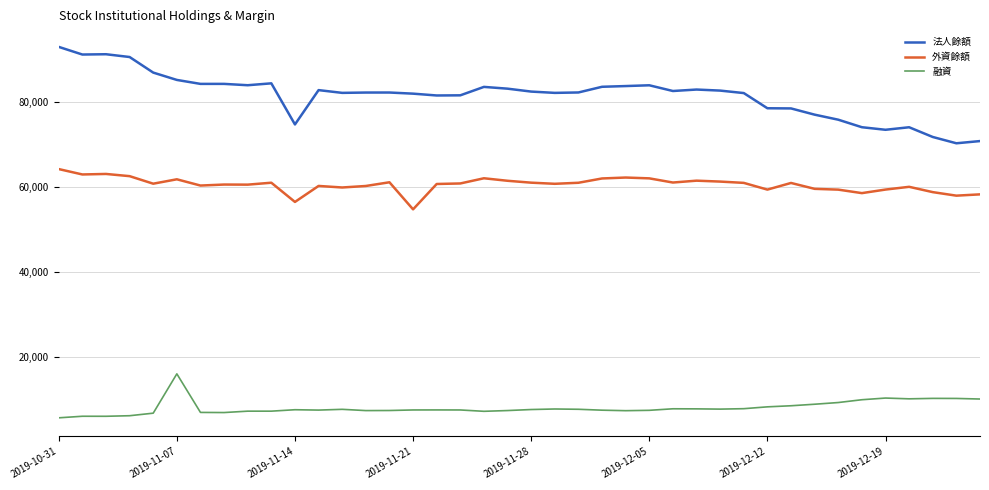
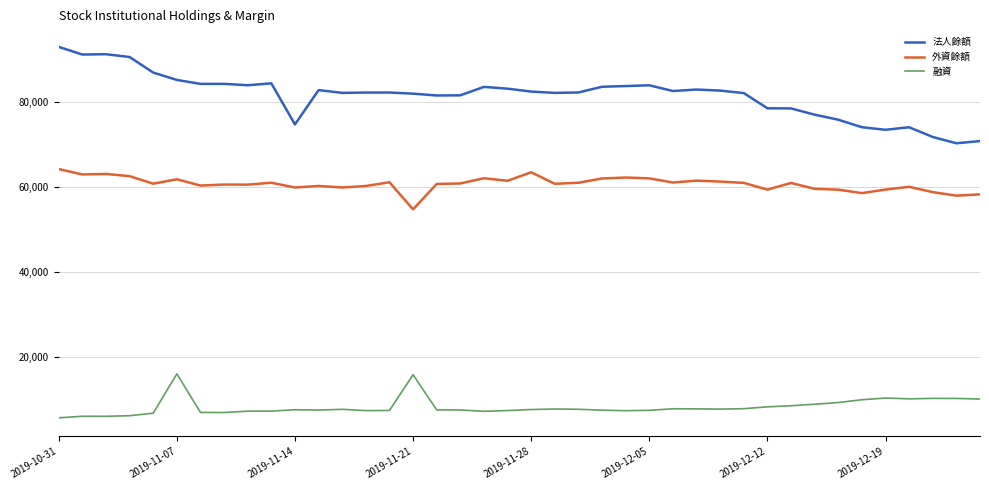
外資餘額, 2019-11-14: 57,000 -> 60,000
融資, 2019-11-21: 8,000 -> 16,000
外資餘額, 2019-11-28: 61,000 -> 64,000
